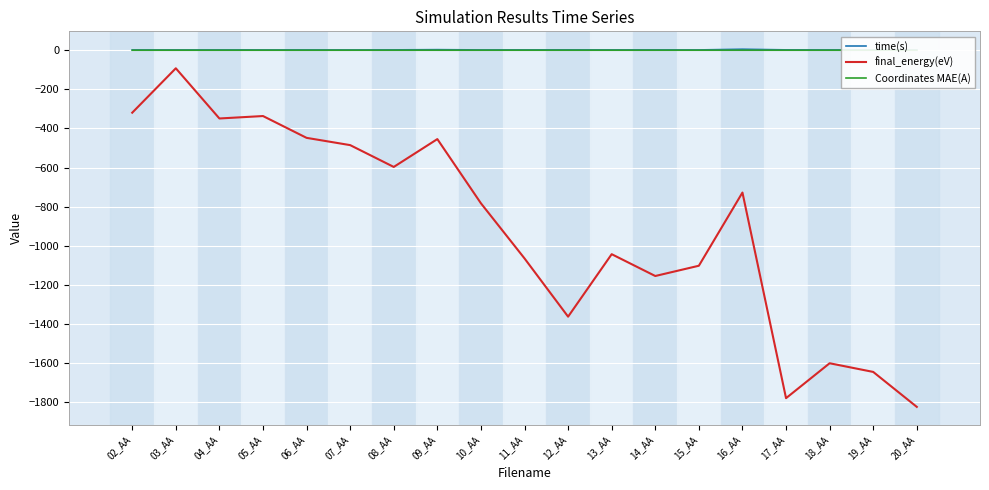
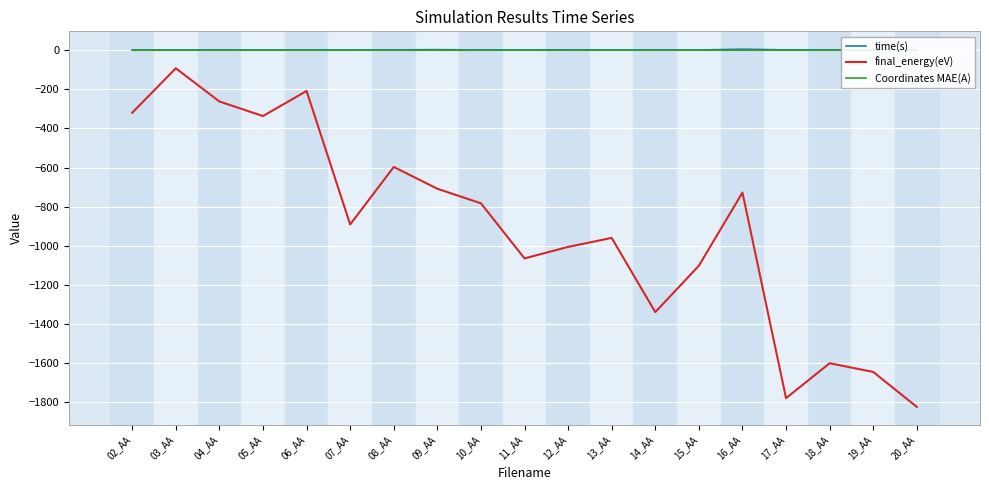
final_energy(eV), 04_AA: -350 -> -260
final_energy(eV), 06_AA: -450 -> -210
final_energy(eV), 07_AA: -490 -> -890
final_energy(eV), 09_AA: -450 -> -710
final_energy(eV), 12_AA: -1360 -> -1010
final_energy(eV), 13_AA: -1040 -> -960
final_energy(eV), 14_AA: -1150 -> -1340
